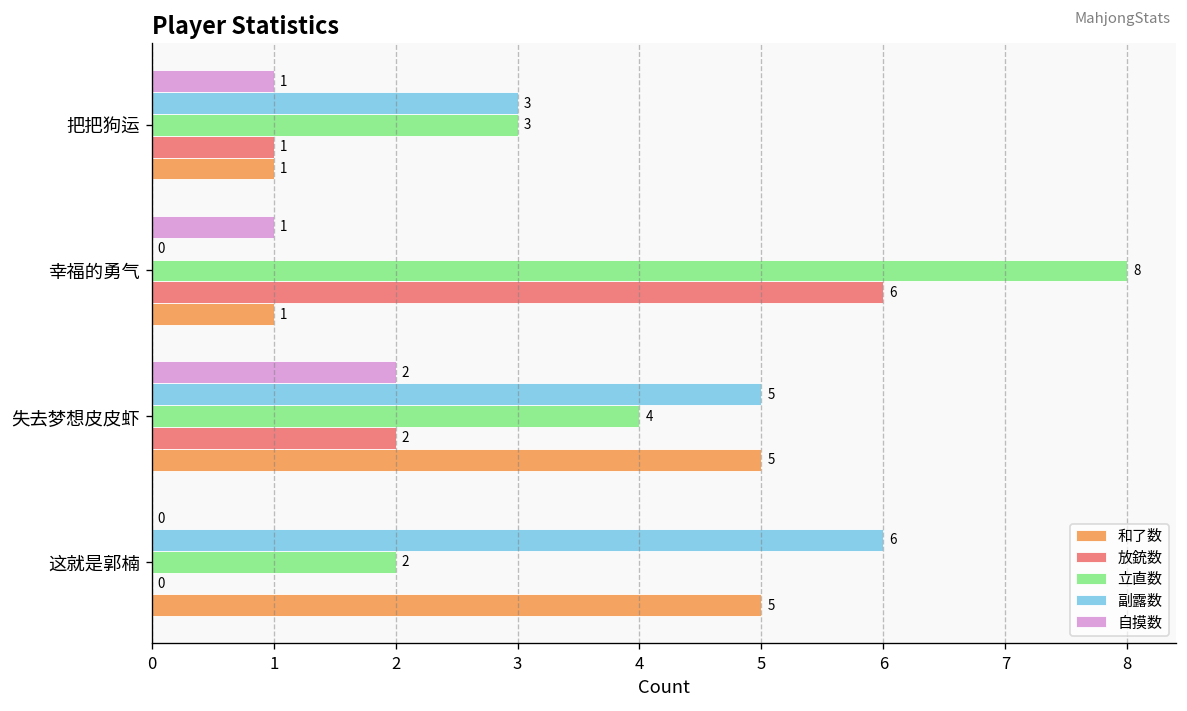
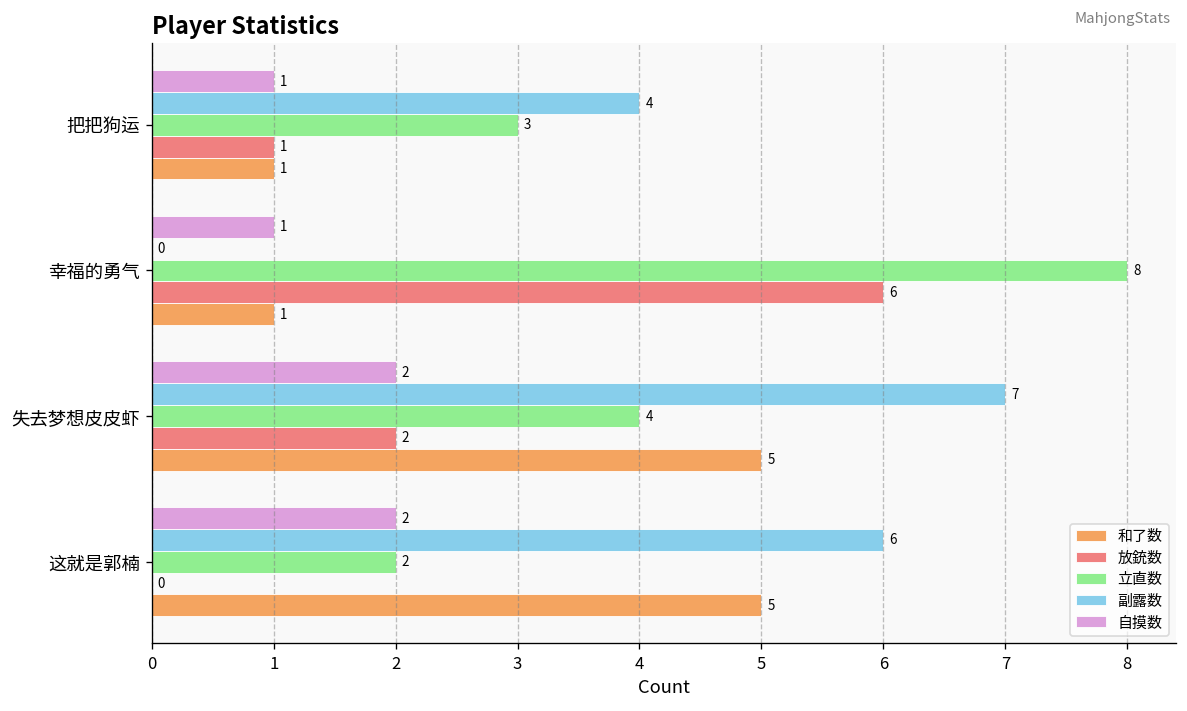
副露数, 把把狗运: 3 -> 4
副露数, 失去梦想皮皮虾: 5 -> 7
自摸数, 这就是郭楠: 0 -> 2
